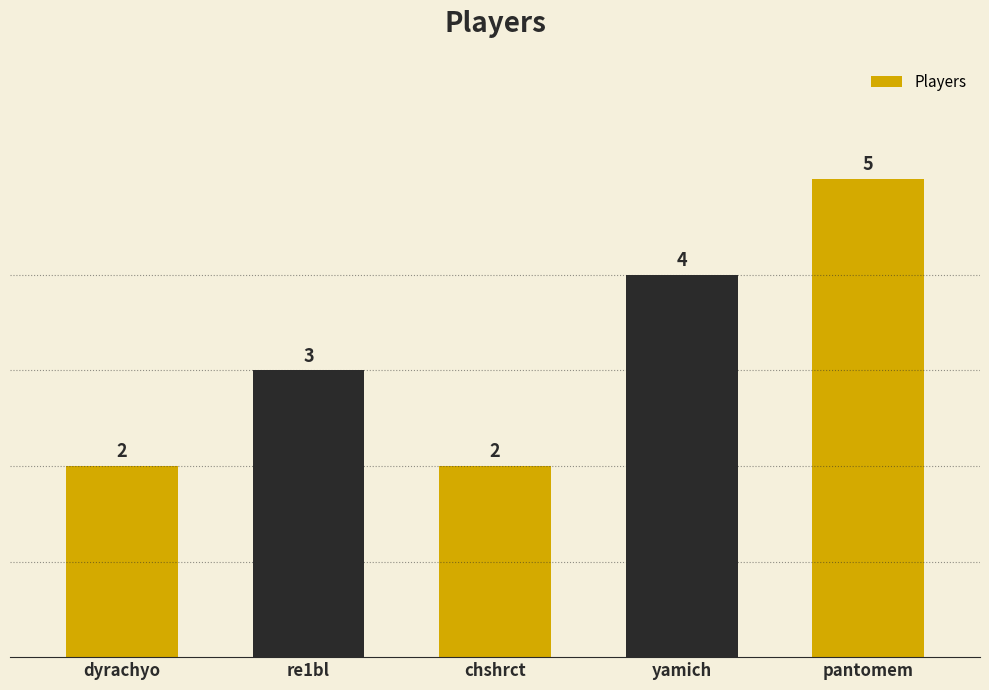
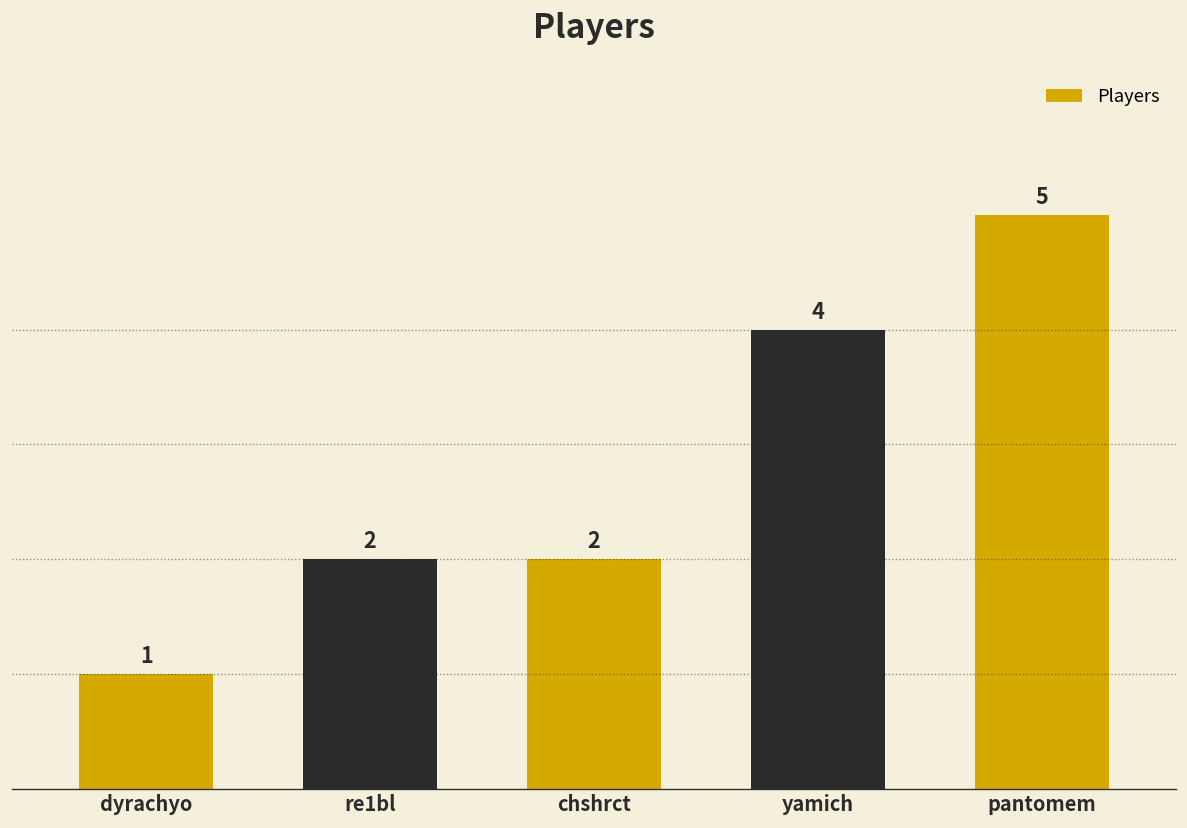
dyrachyo: 2 -> 1
re1bl: 3 -> 2
